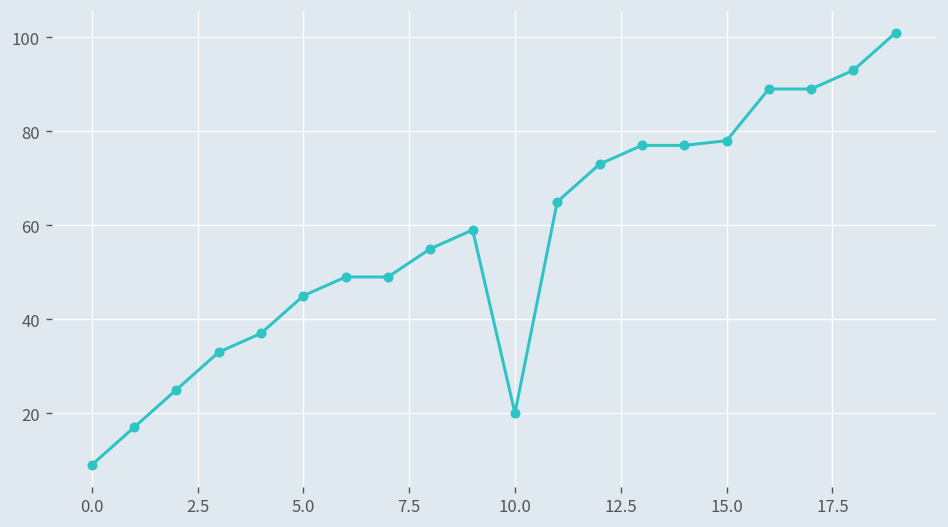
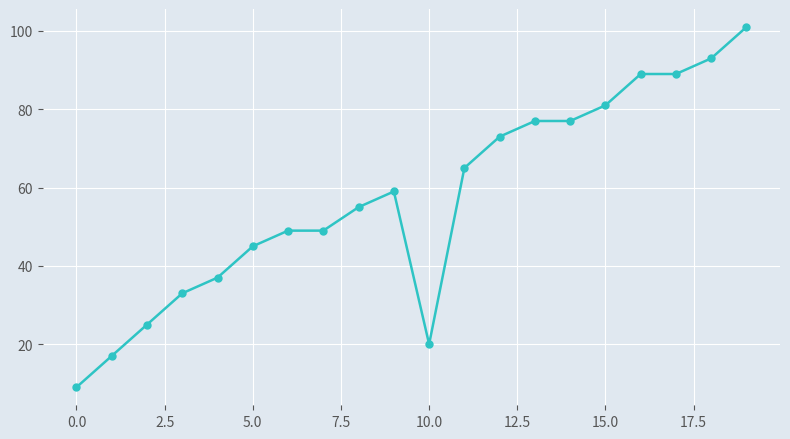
15.0: 78 -> 81
